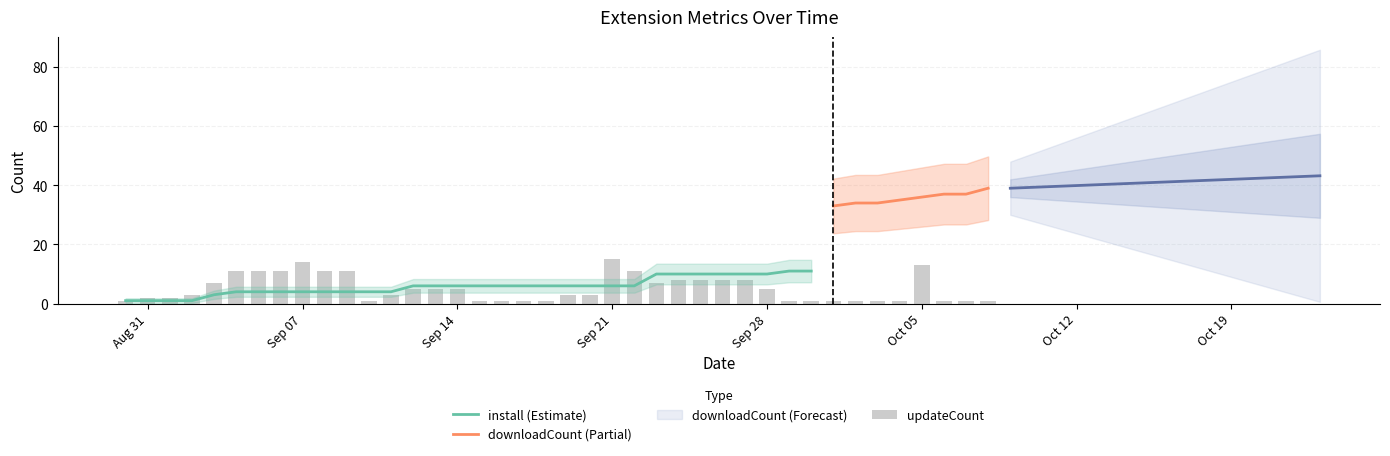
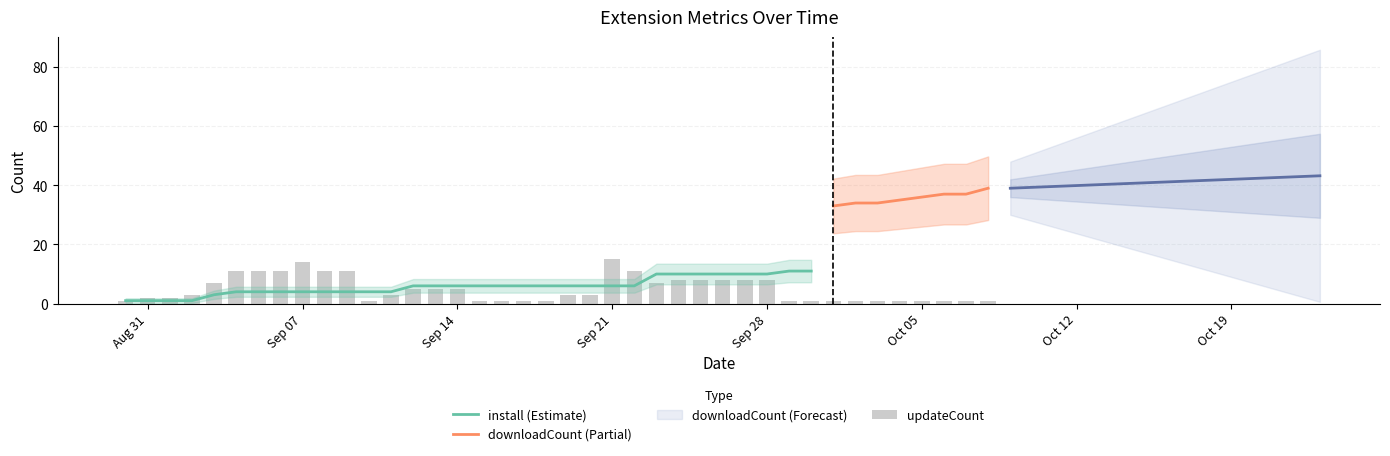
updateCount, Sep 28: 5 -> 8
updateCount, Oct 05: 13 -> 1
